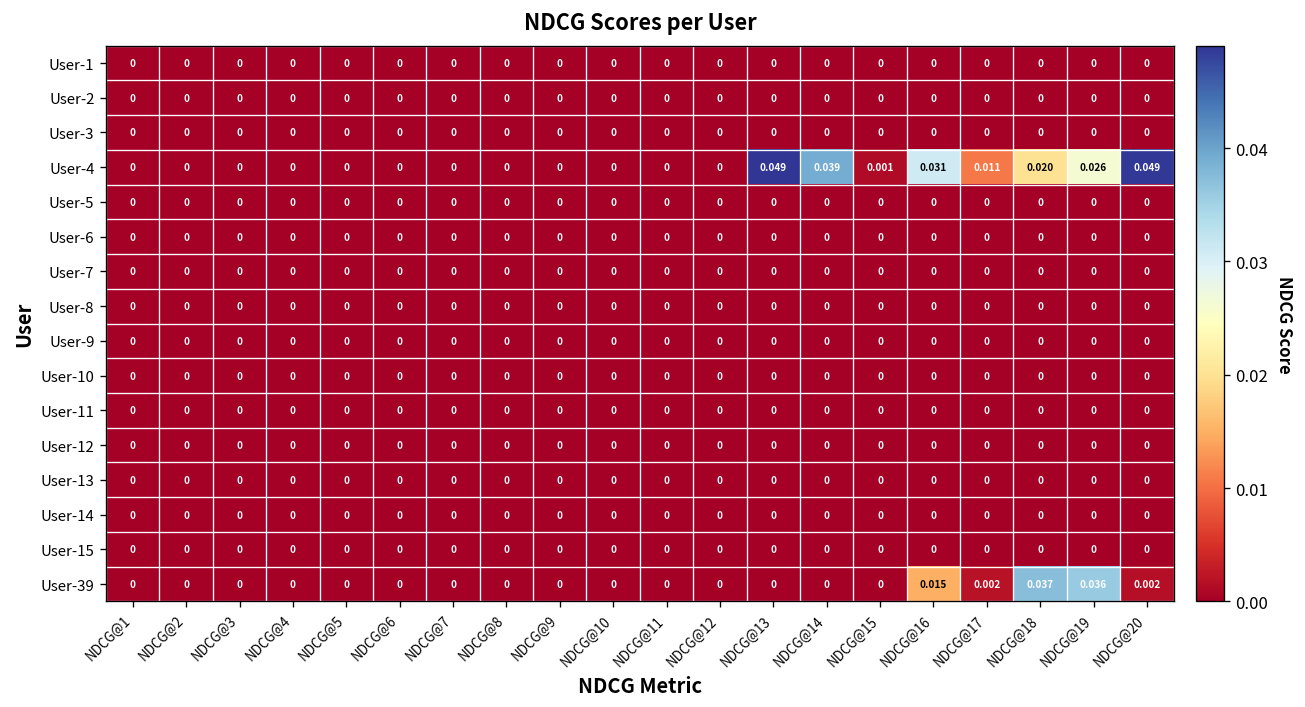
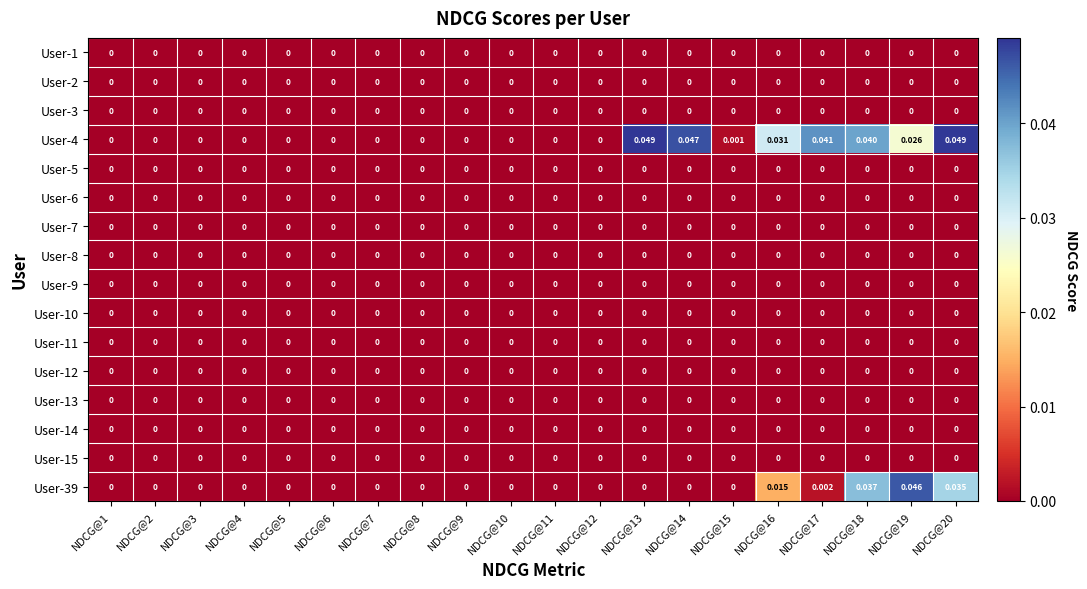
User-4, NDCG@14: 0.039 -> 0.047
User-4, NDCG@17: 0.011 -> 0.041
User-4, NDCG@18: 0.020 -> 0.040
User-39, NDCG@19: 0.036 -> 0.046
User-39, NDCG@20: 0.002 -> 0.035
